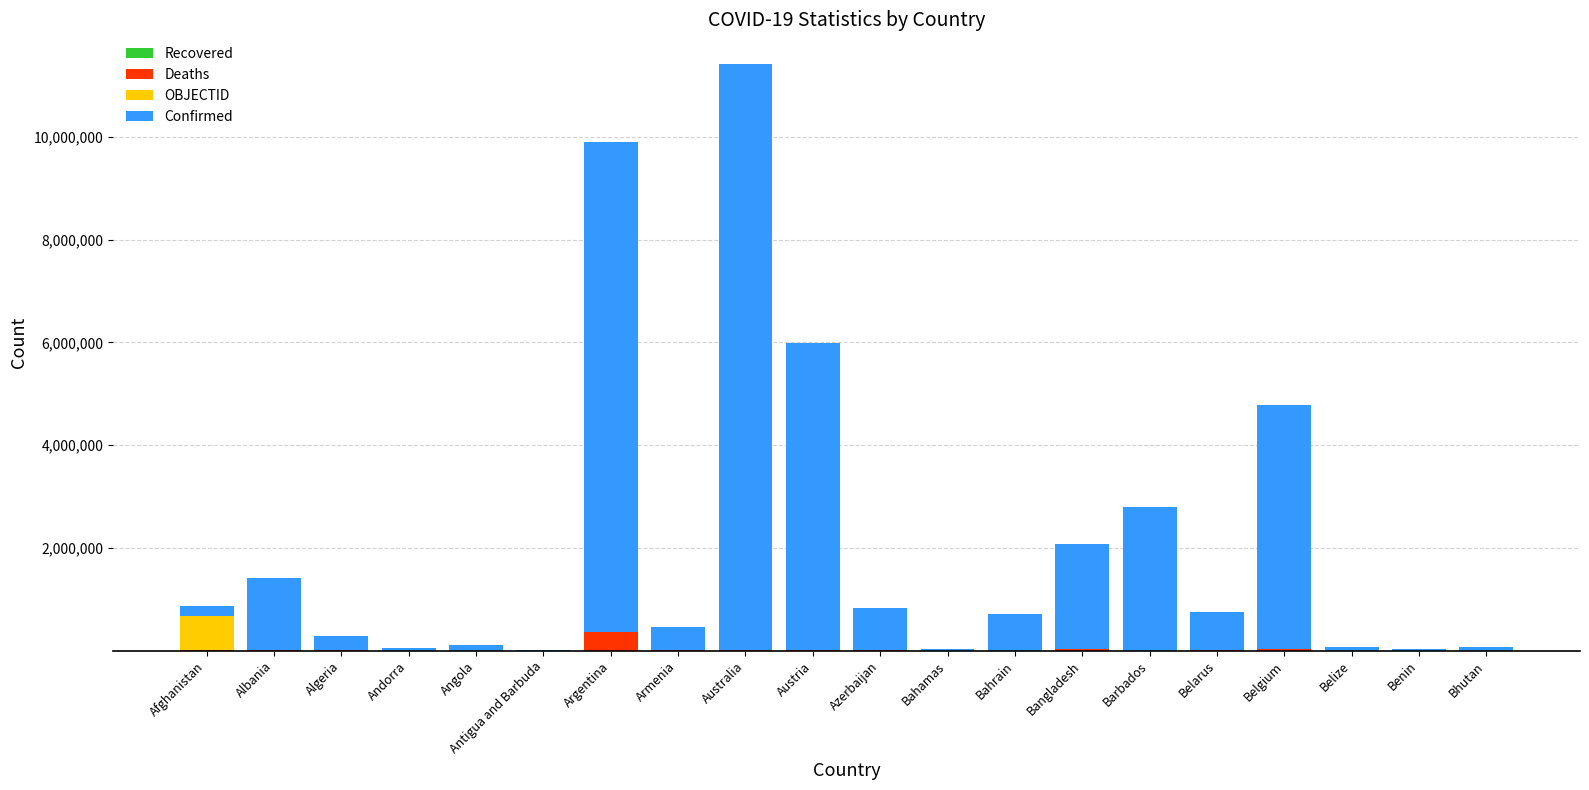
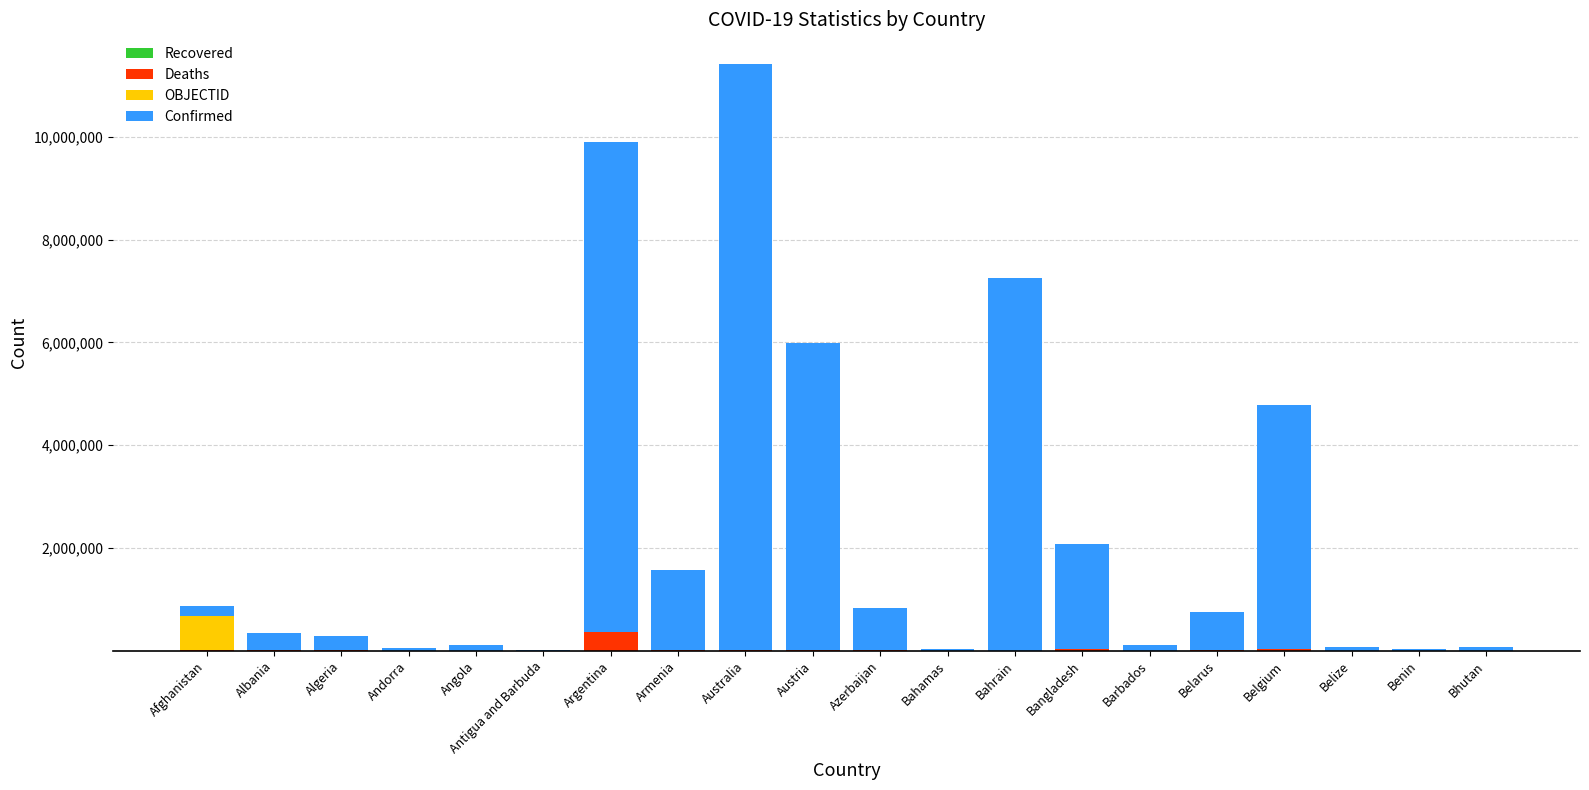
Confirmed, Albania: 1,400,000 -> 300,000
Confirmed, Armenia: 400,000 -> 1,600,000
Confirmed, Bahrain: 700,000 -> 7,300,000
Confirmed, Barbados: 2,800,000 -> 100,000
